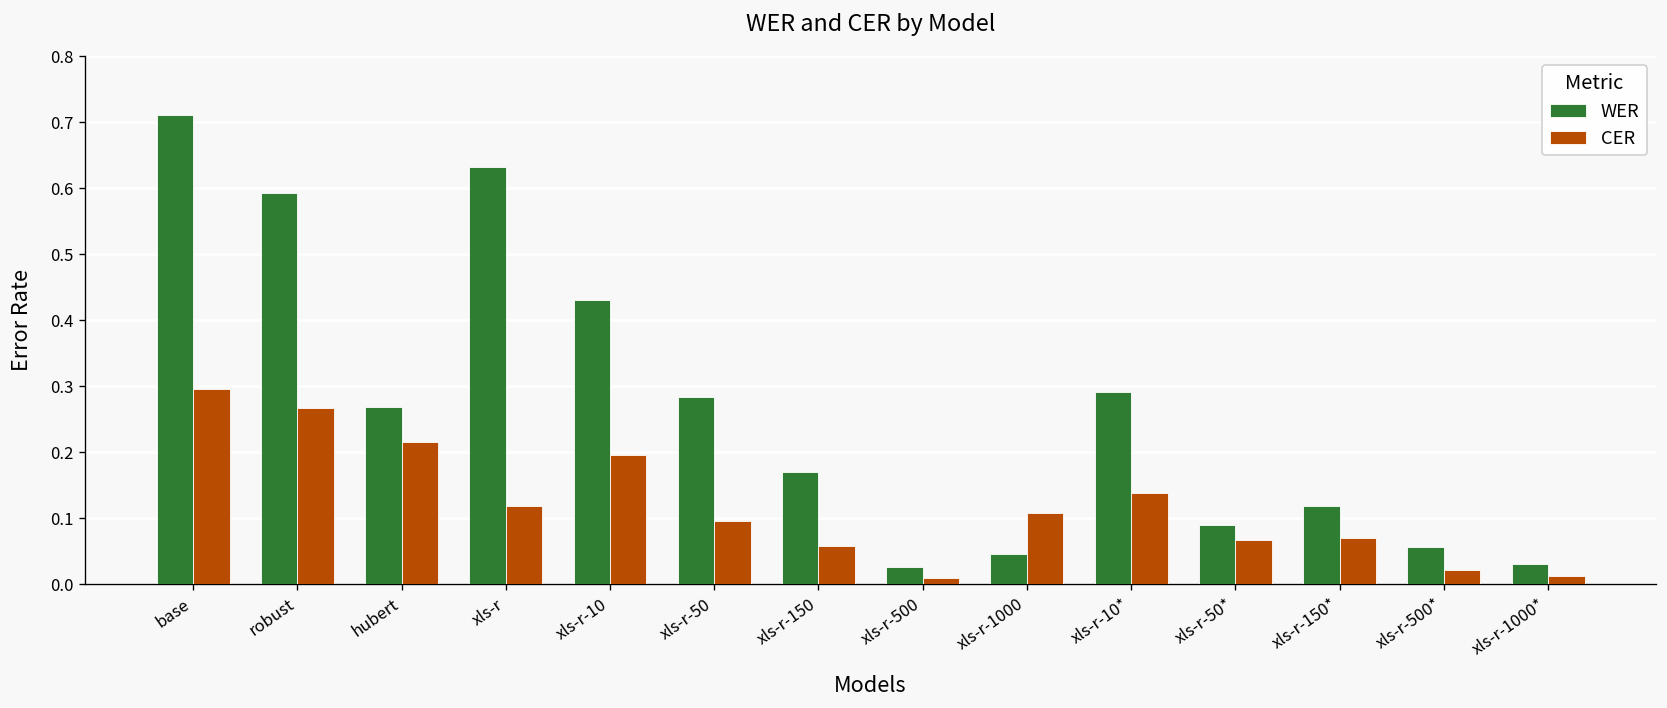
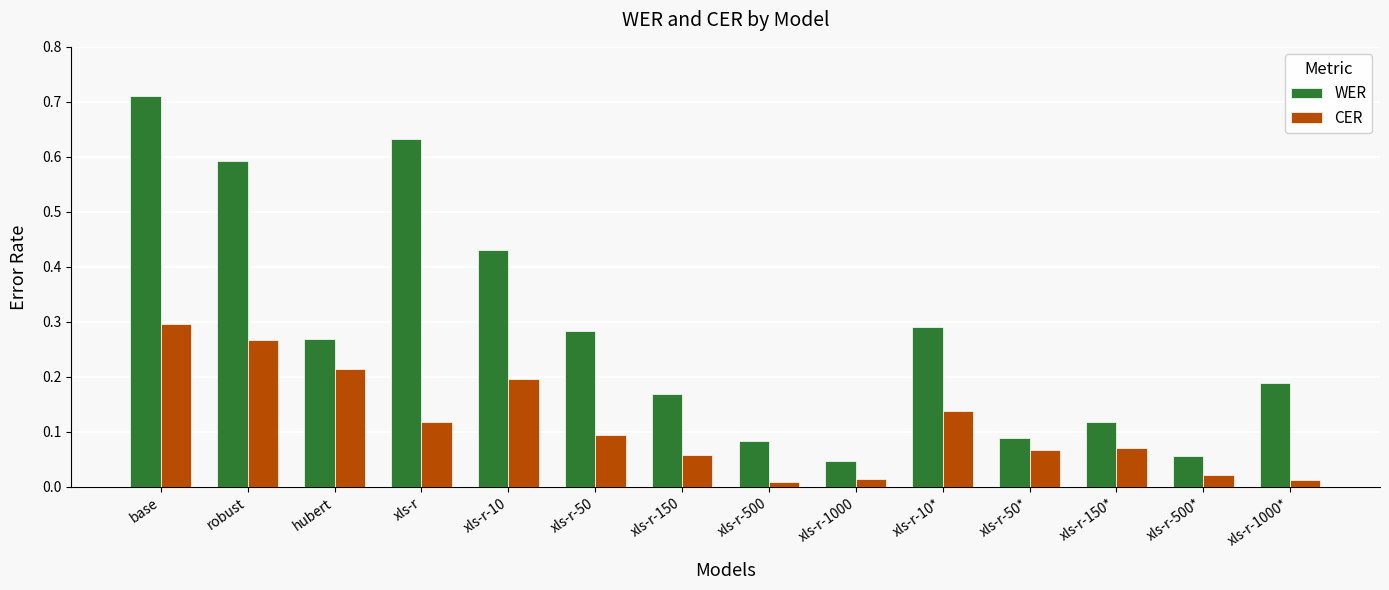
WER, xls-r-500: 0.03 -> 0.08
CER, xls-r-1000: 0.11 -> 0.02
WER, xls-r-1000*: 0.03 -> 0.19
